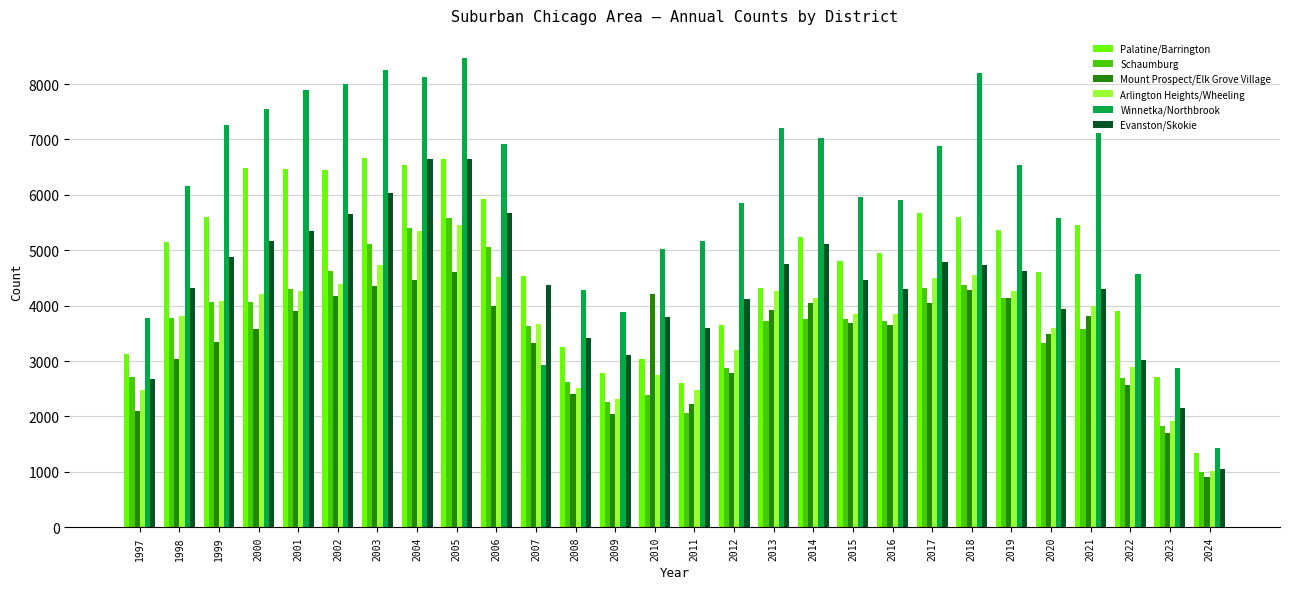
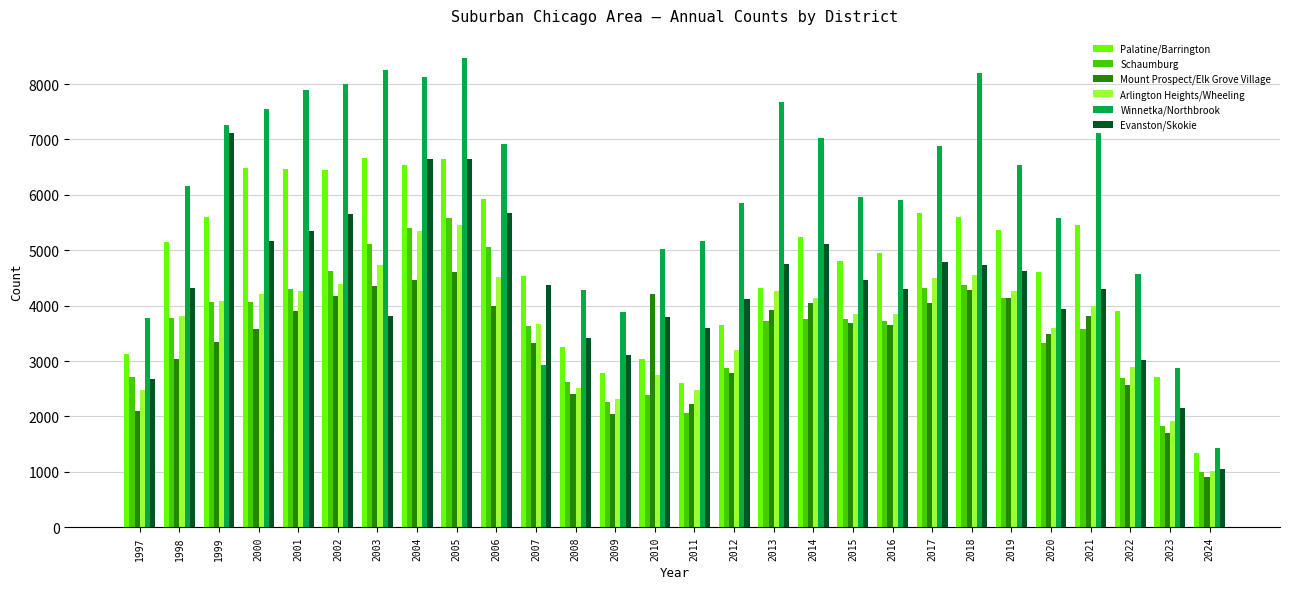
Evanston/Skokie, 1999: 4900 -> 7100
Evanston/Skokie, 2003: 6000 -> 3800
Winnetka/Northbrook, 2013: 7200 -> 7700
